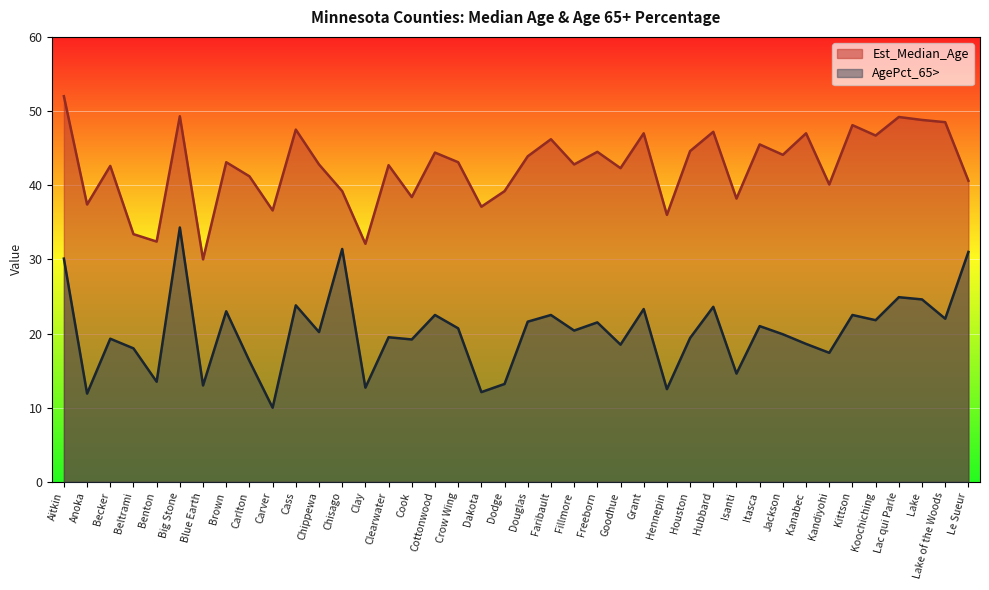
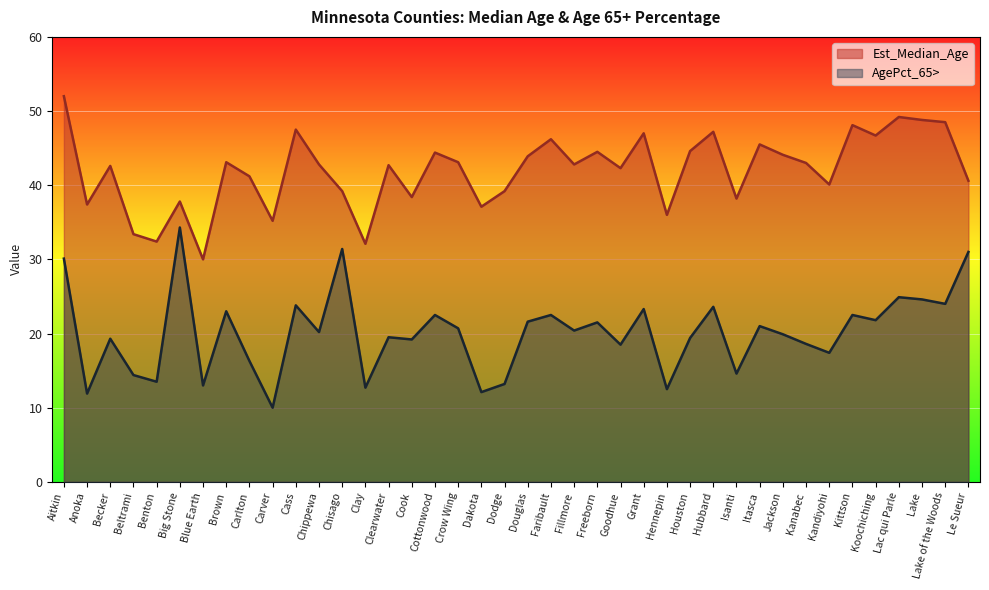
AgePct_65>, Beltrami: 18 -> 14
Est_Median_Age, Big Stone: 49 -> 38
Est_Median_Age, Carver: 37 -> 35
Est_Median_Age, Kanabec: 47 -> 43
AgePct_65>, Lake of the Woods: 22 -> 24
